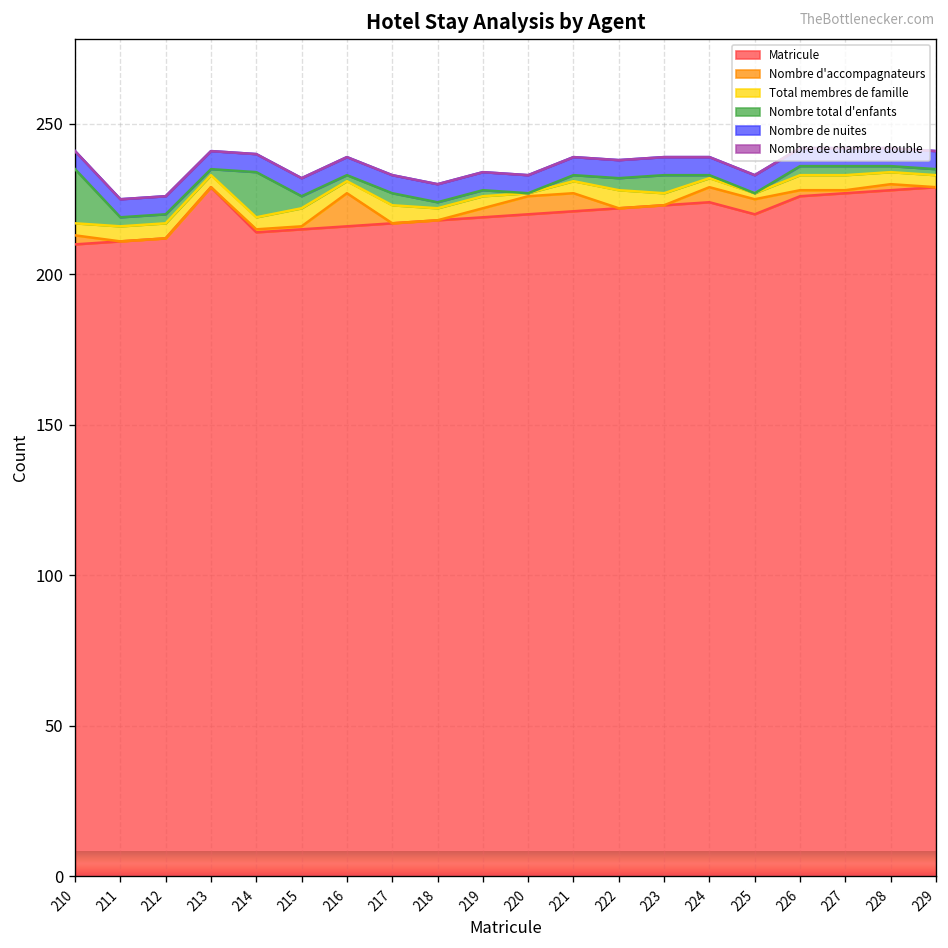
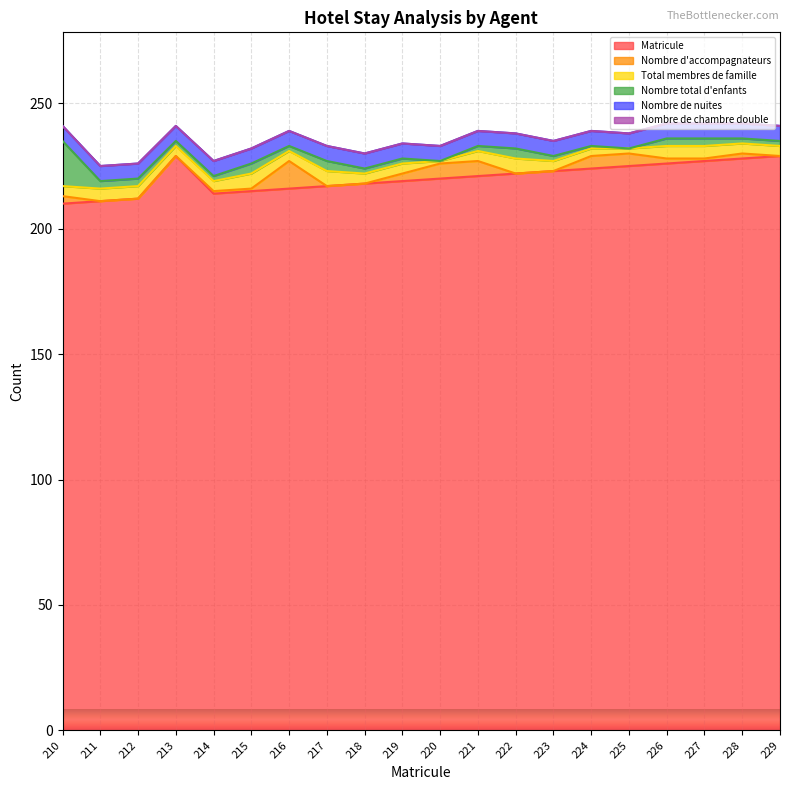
Nombre total d'enfants, 214: 15 -> 2
Nombre total d'enfants, 223: 6 -> 2
Matricule, 225: 220 -> 225
